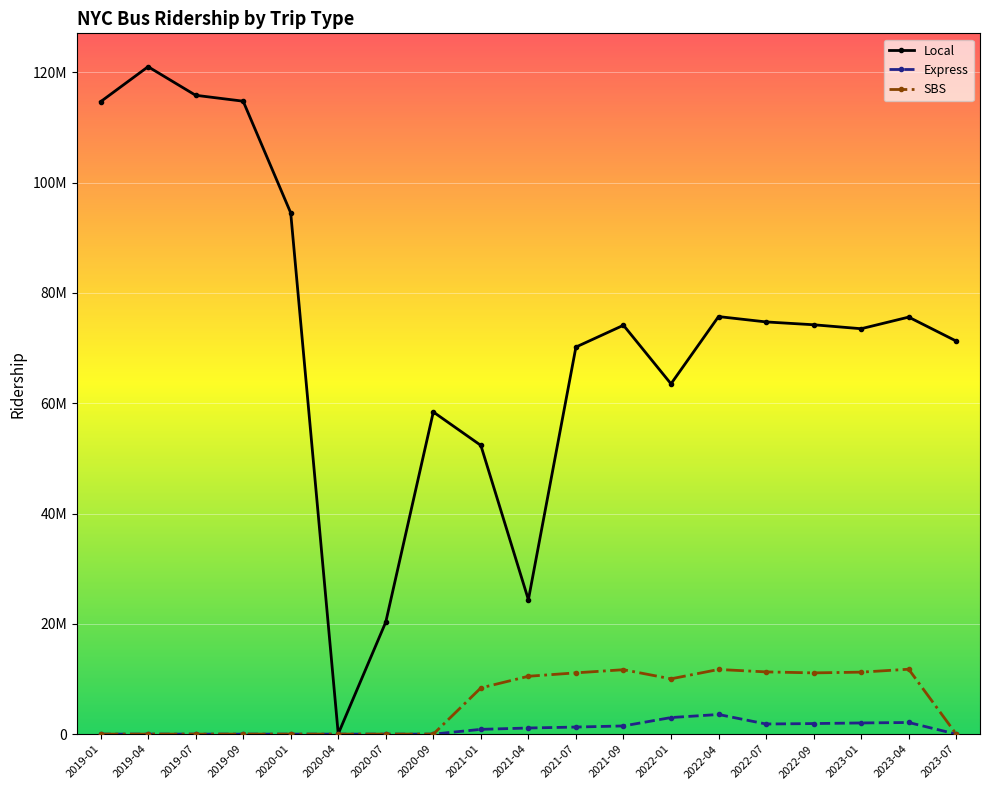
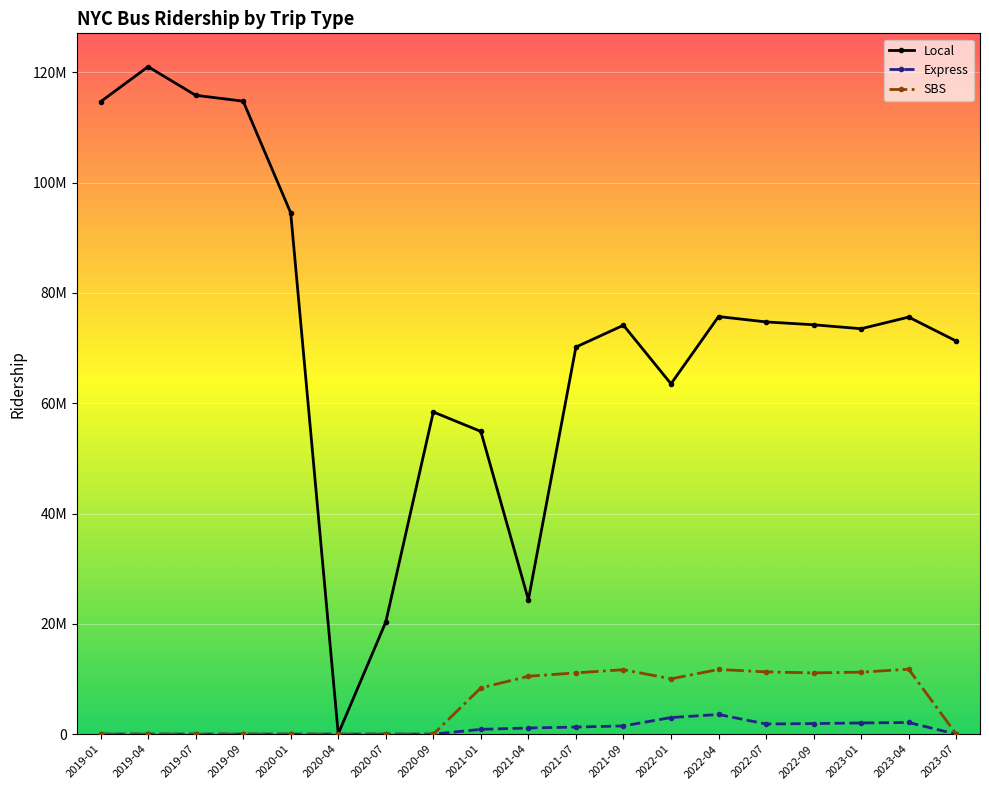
Local, 2021-01: 52000000 -> 55000000
